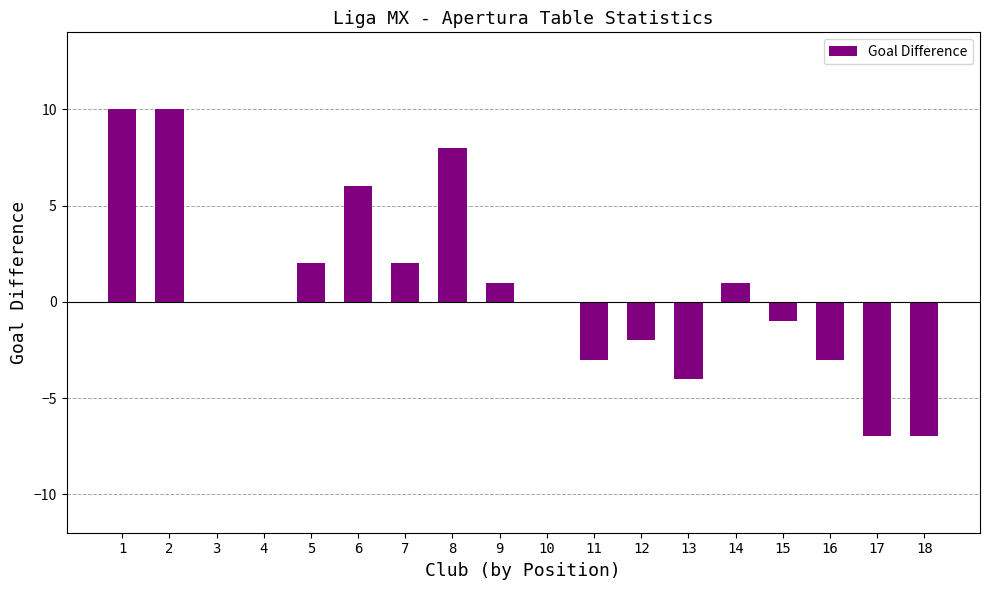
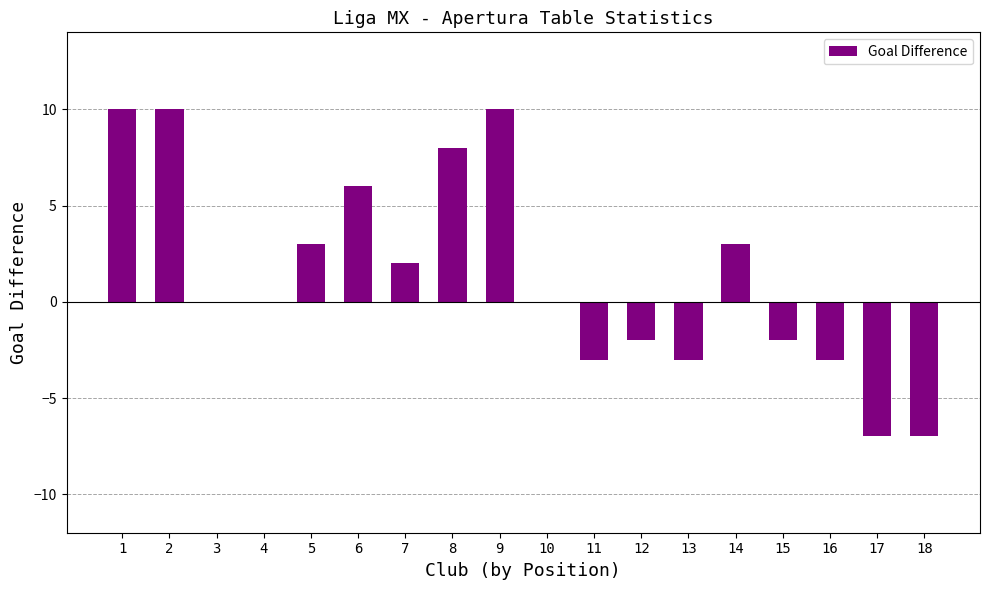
5: 2 -> 3
9: 1 -> 10
13: -4 -> -3
14: 1 -> 3
15: -1 -> -2
